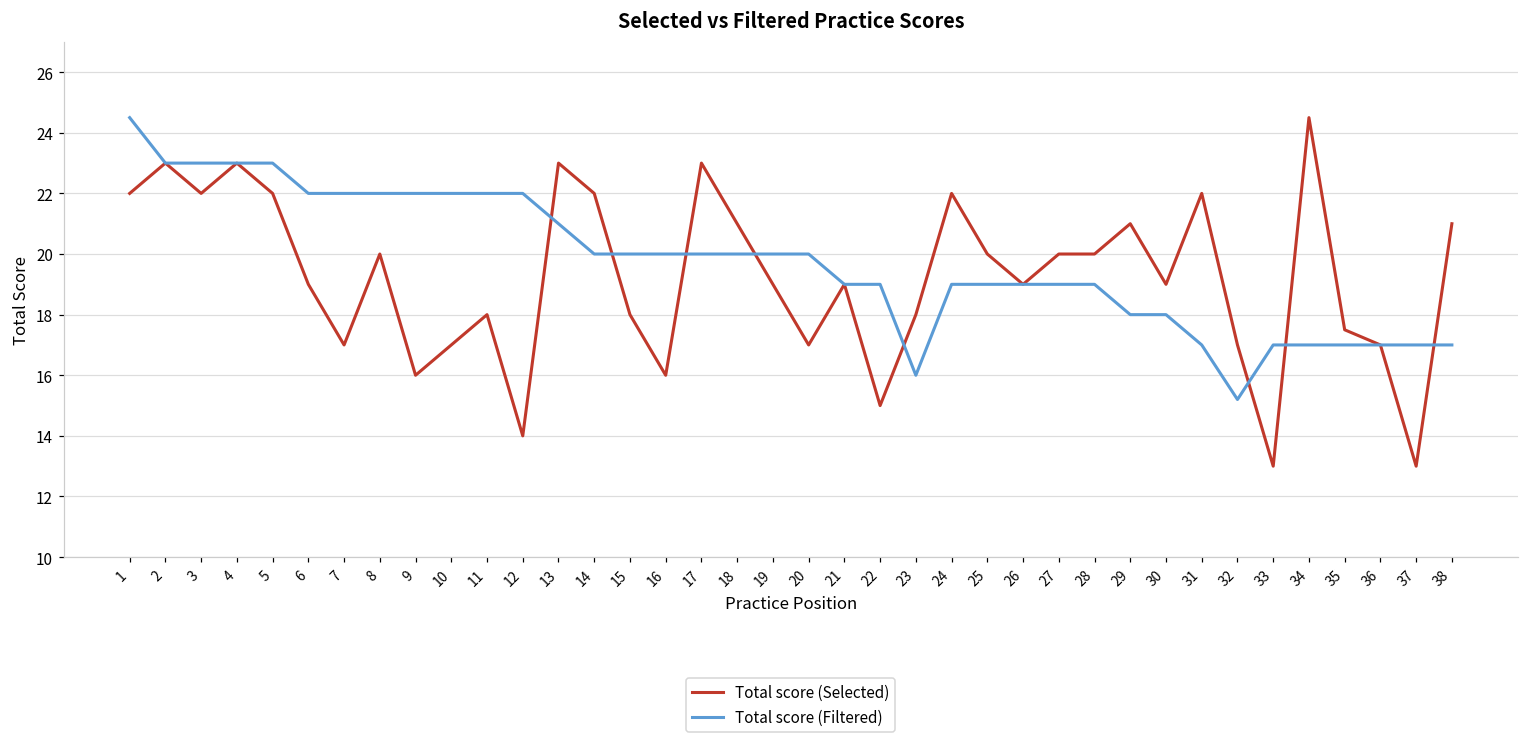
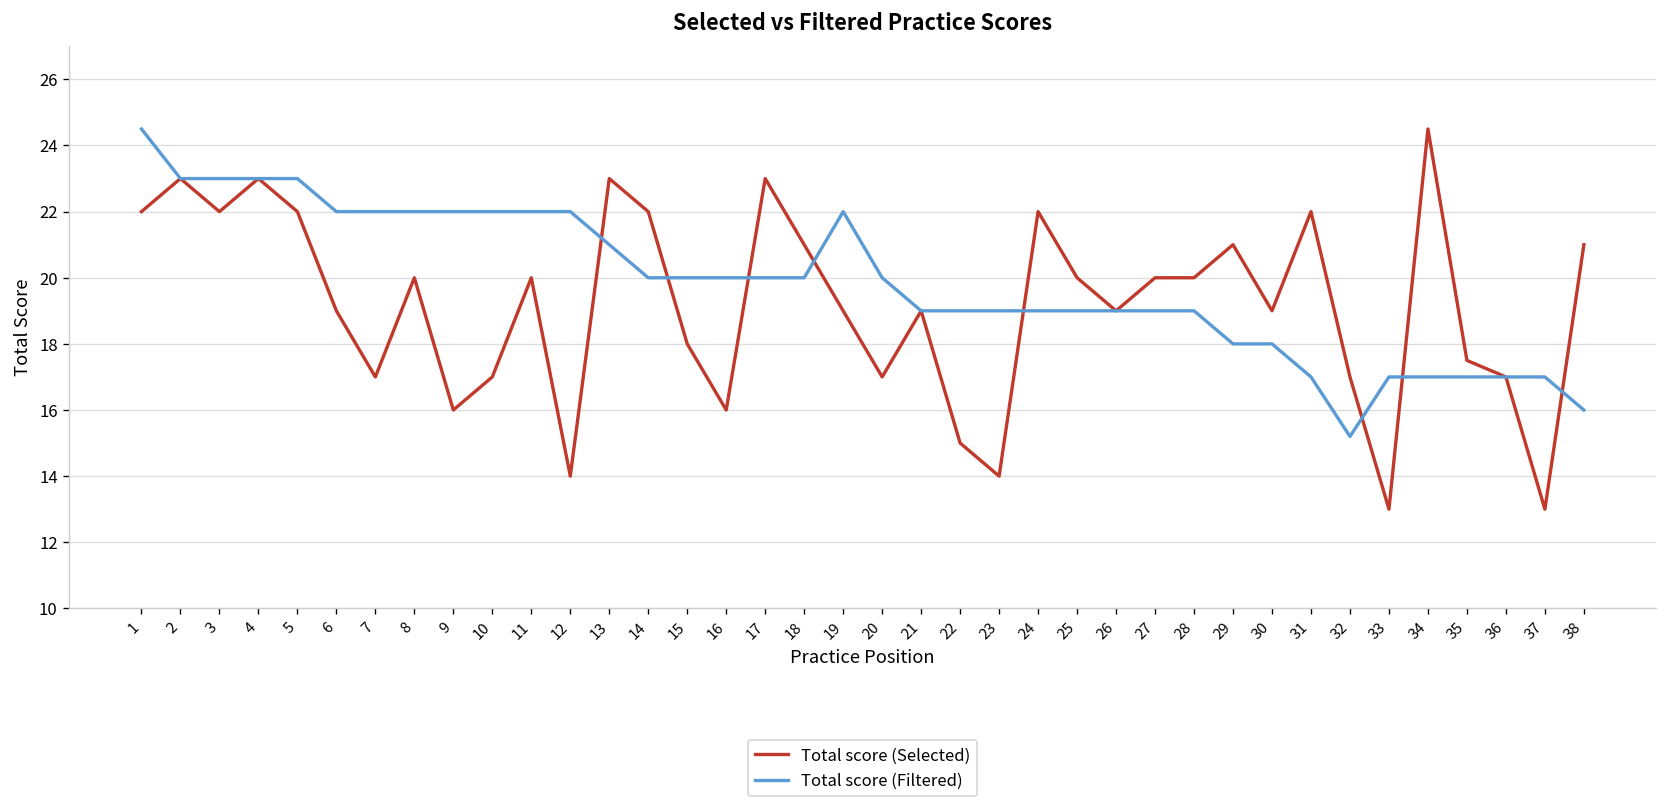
Total score (Selected), 11: 18 -> 20
Total score (Filtered), 19: 20 -> 22
Total score (Selected), 23: 18 -> 14
Total score (Filtered), 23: 16 -> 19
Total score (Filtered), 38: 17 -> 16
